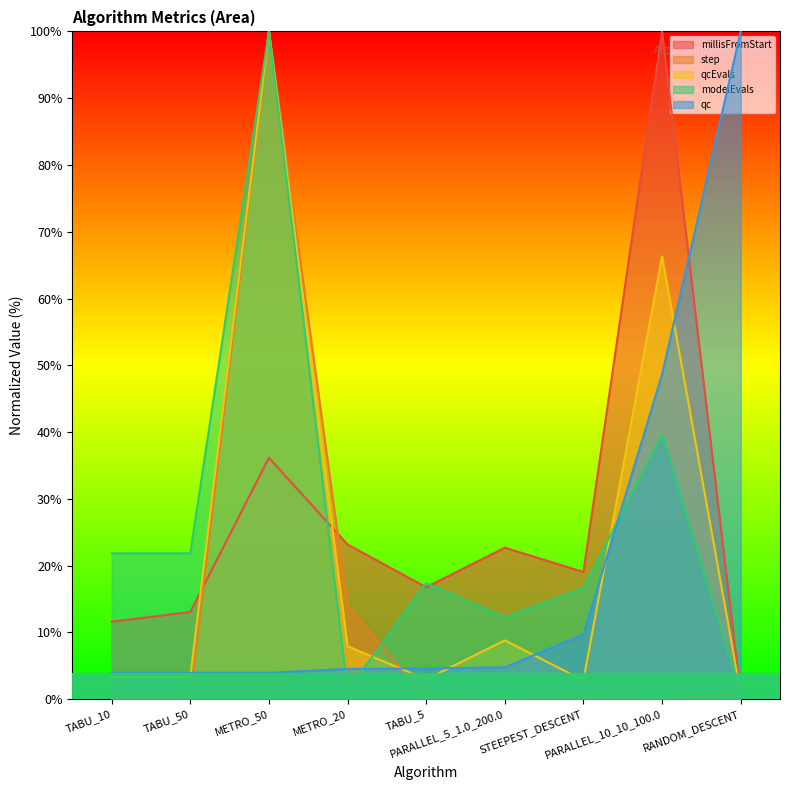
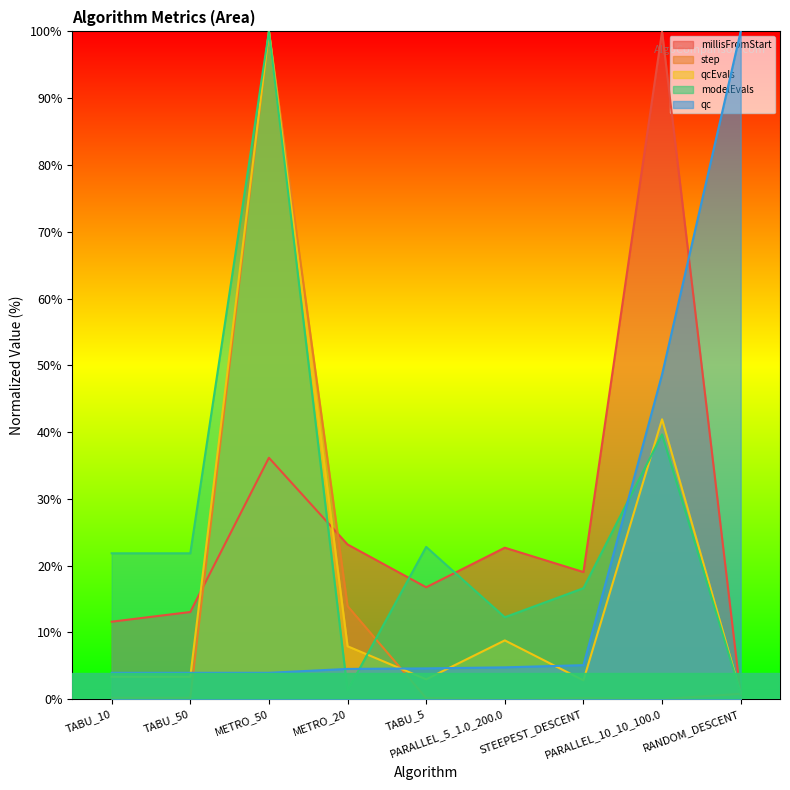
modelEvals, TABU_5: 17% -> 23%
qc, STEEPEST_DESCENT: 10% -> 5%
qcEvals, PARALLEL_10_10_100.0: 66% -> 42%
